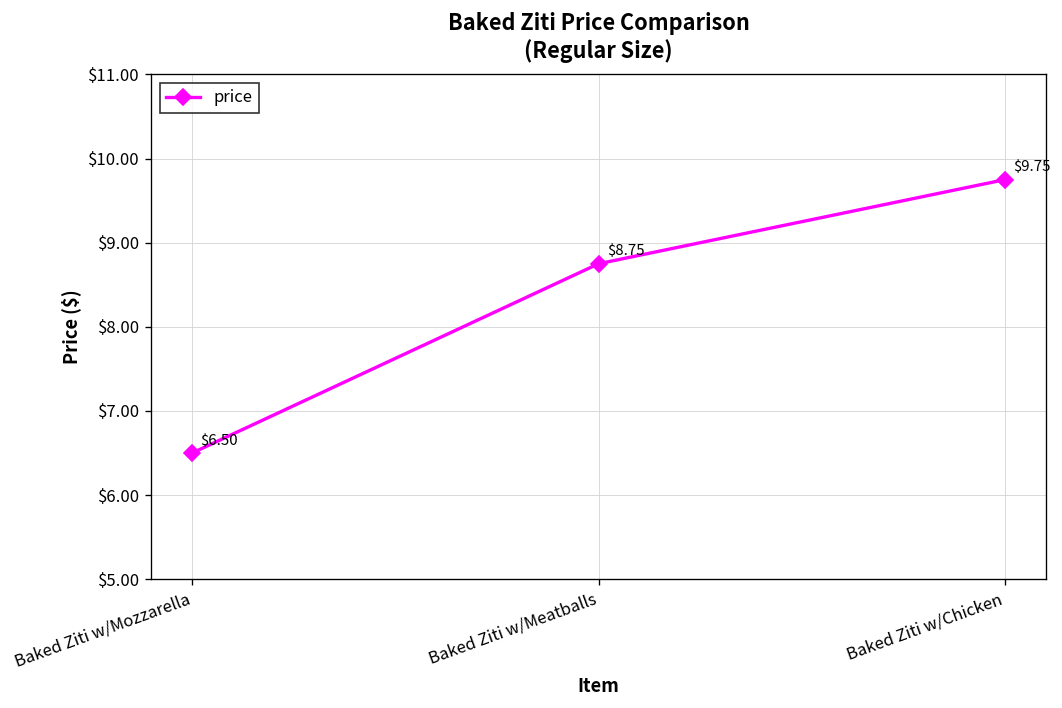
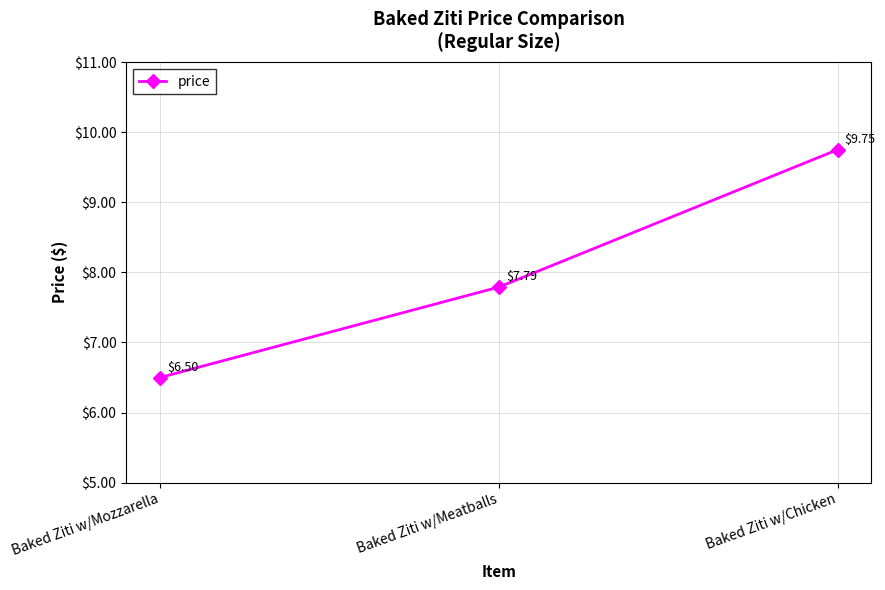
Baked Ziti w/Meatballs: $8.75 -> $7.79
